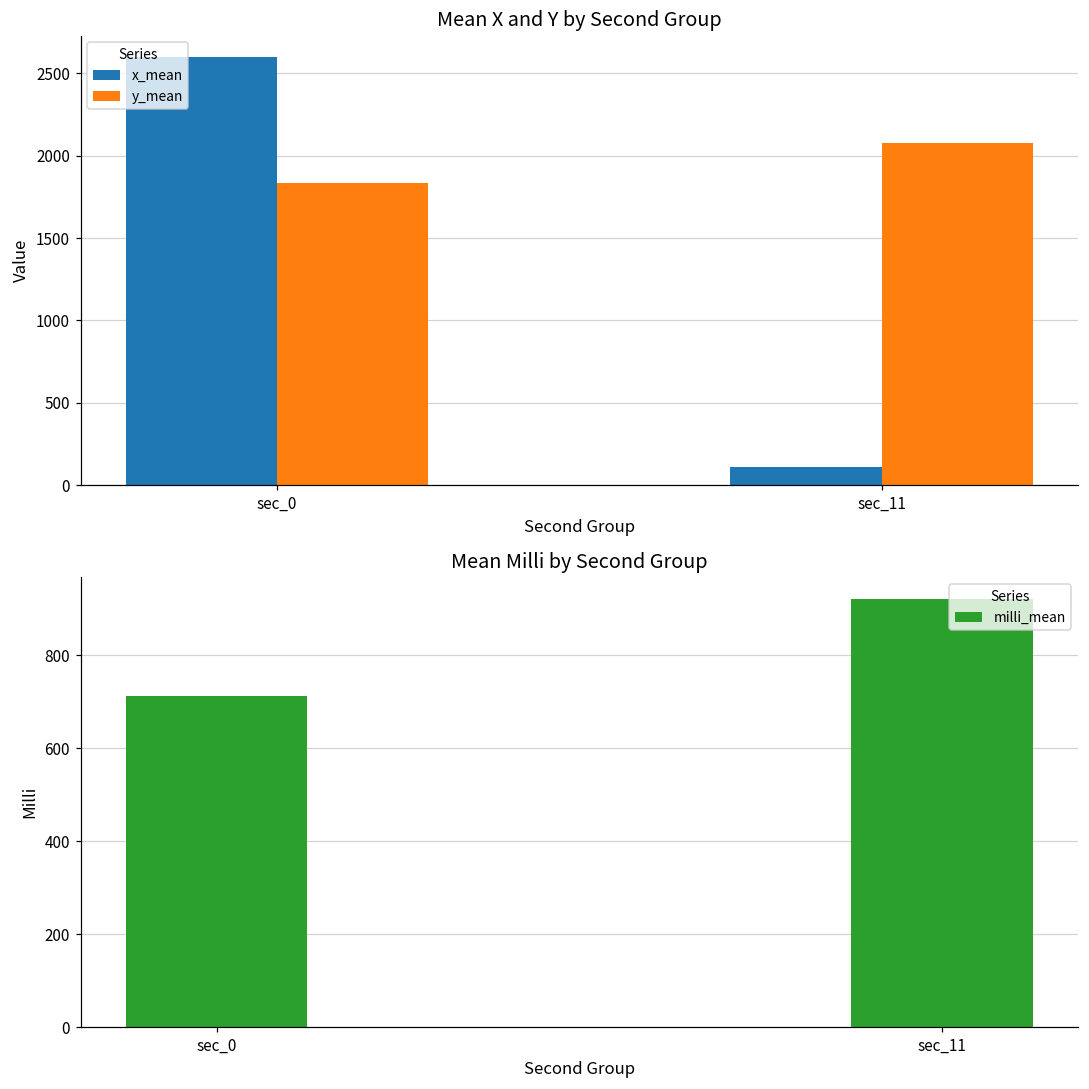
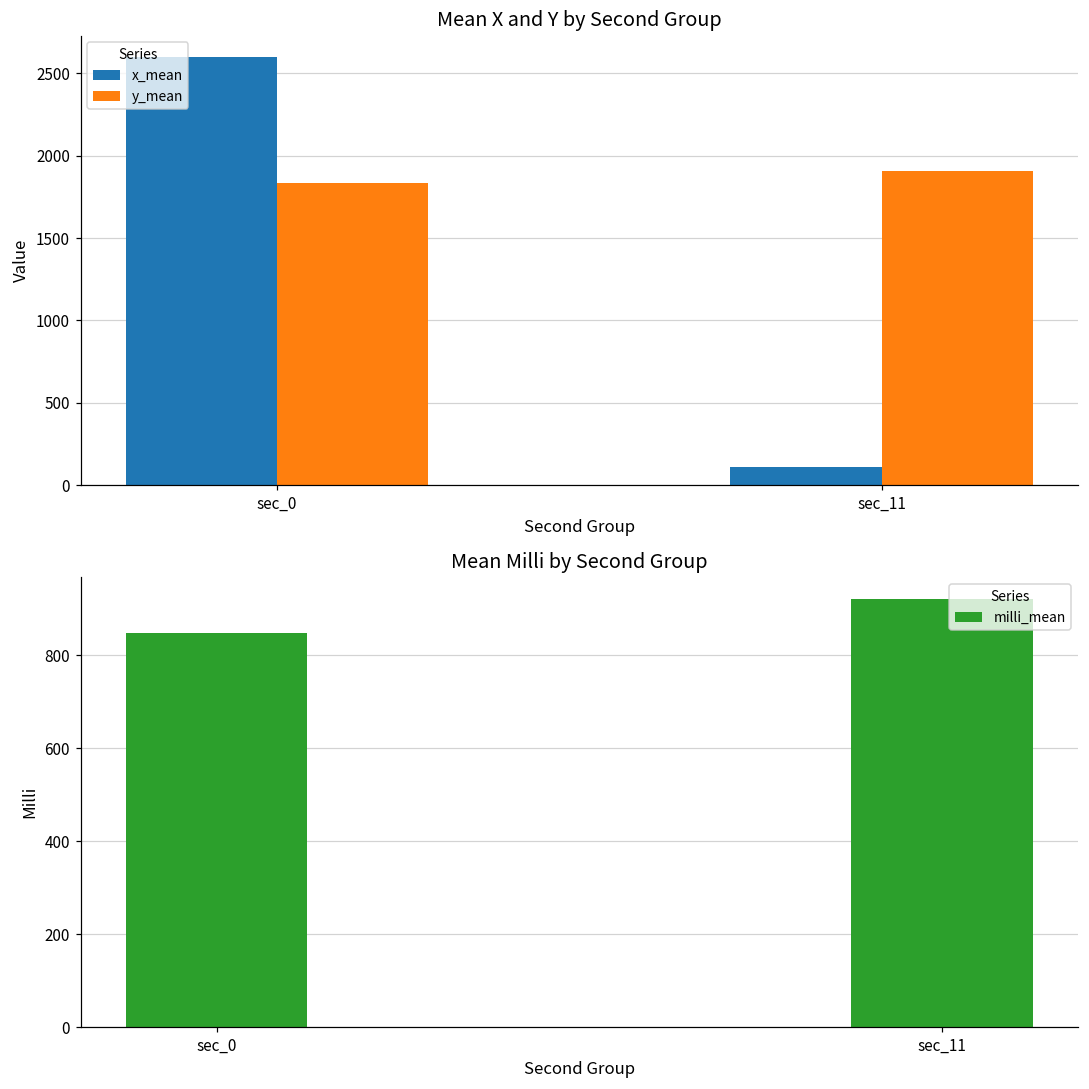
Mean X and Y by Second Group, y_mean, sec_11: 2080 -> 1900
Mean Milli by Second Group, sec_0: 710 -> 850
